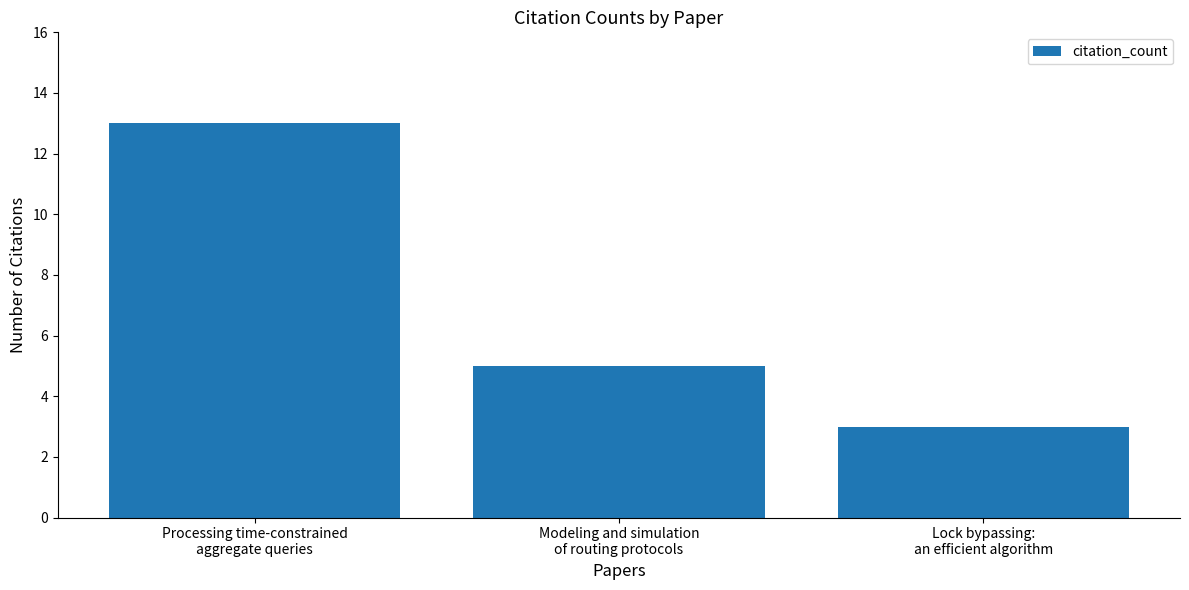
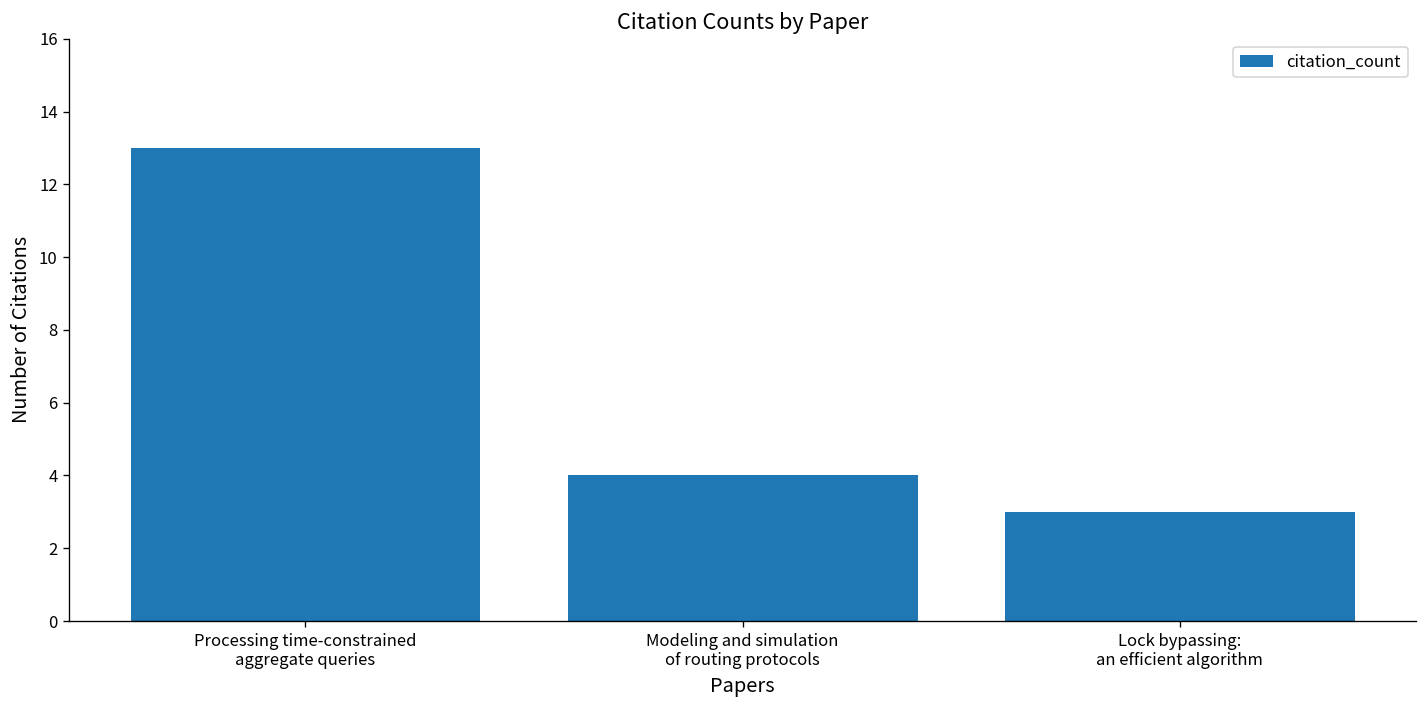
Modeling and simulation of routing protocols: 5 -> 4
